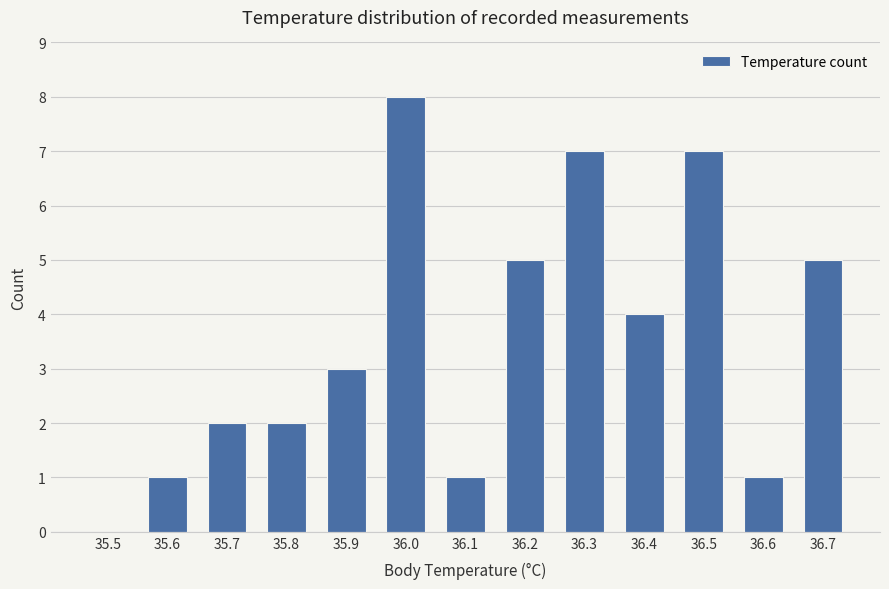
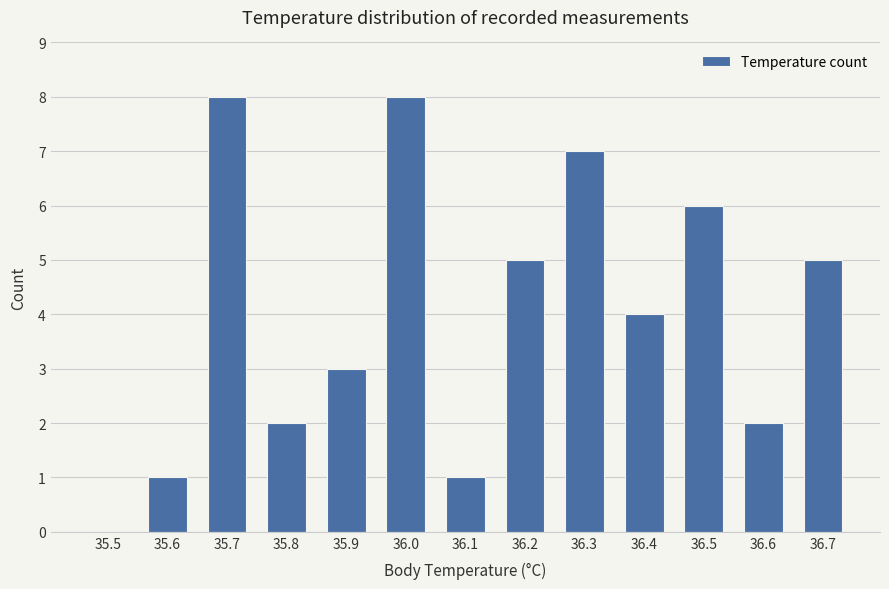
35.7: 2 -> 8
36.5: 7 -> 6
36.6: 1 -> 2
